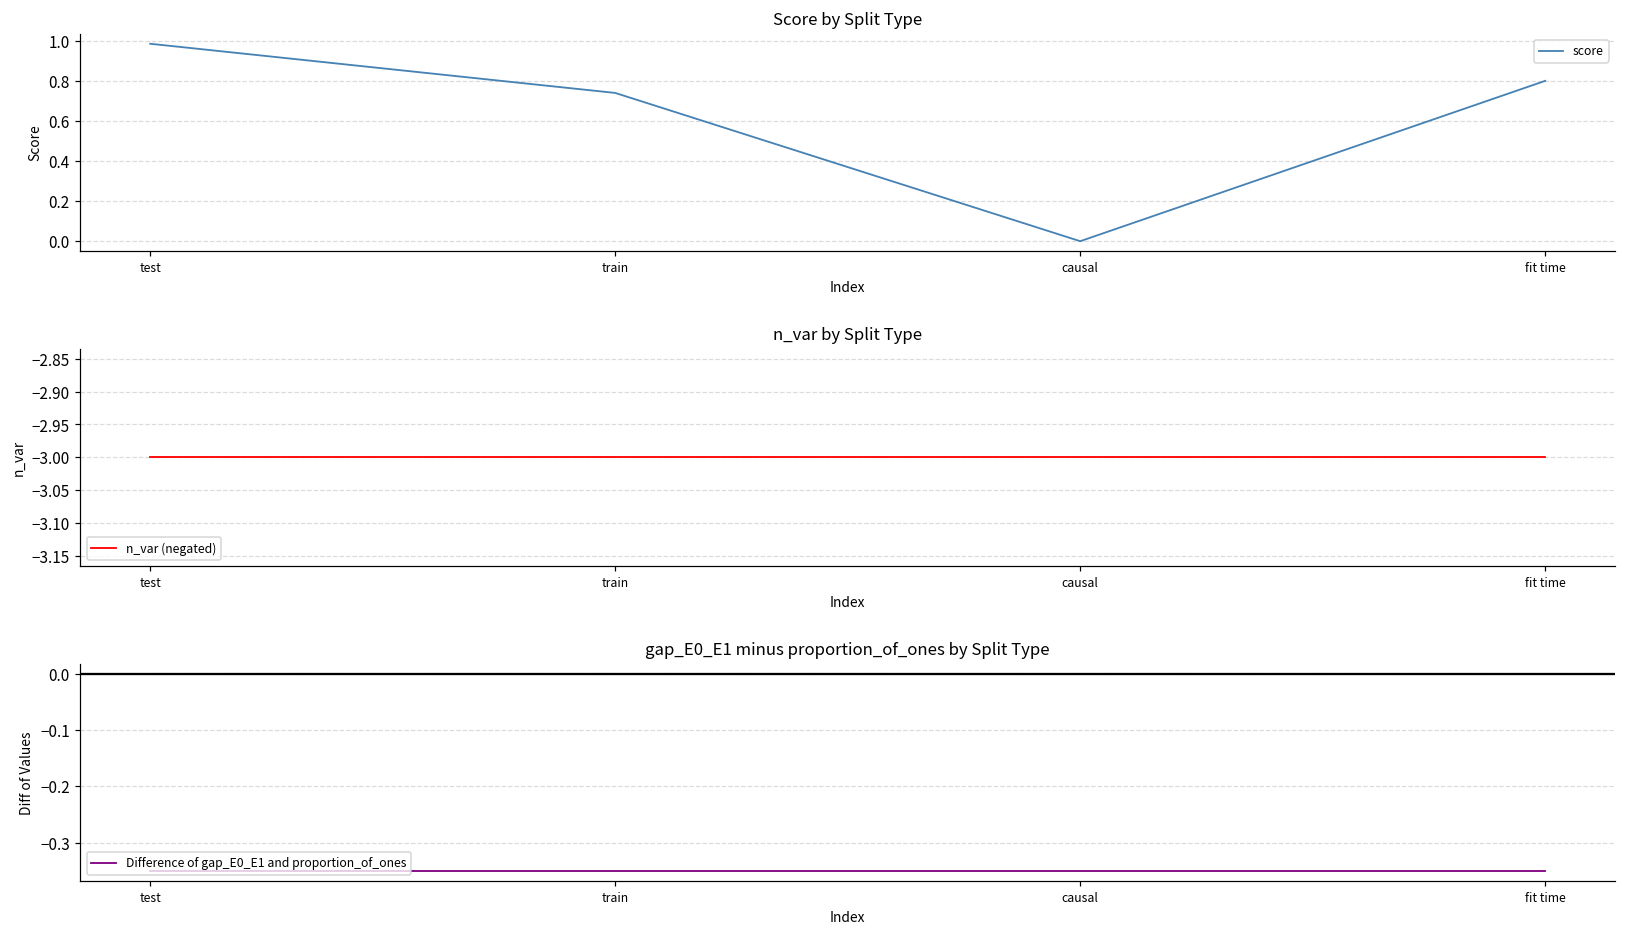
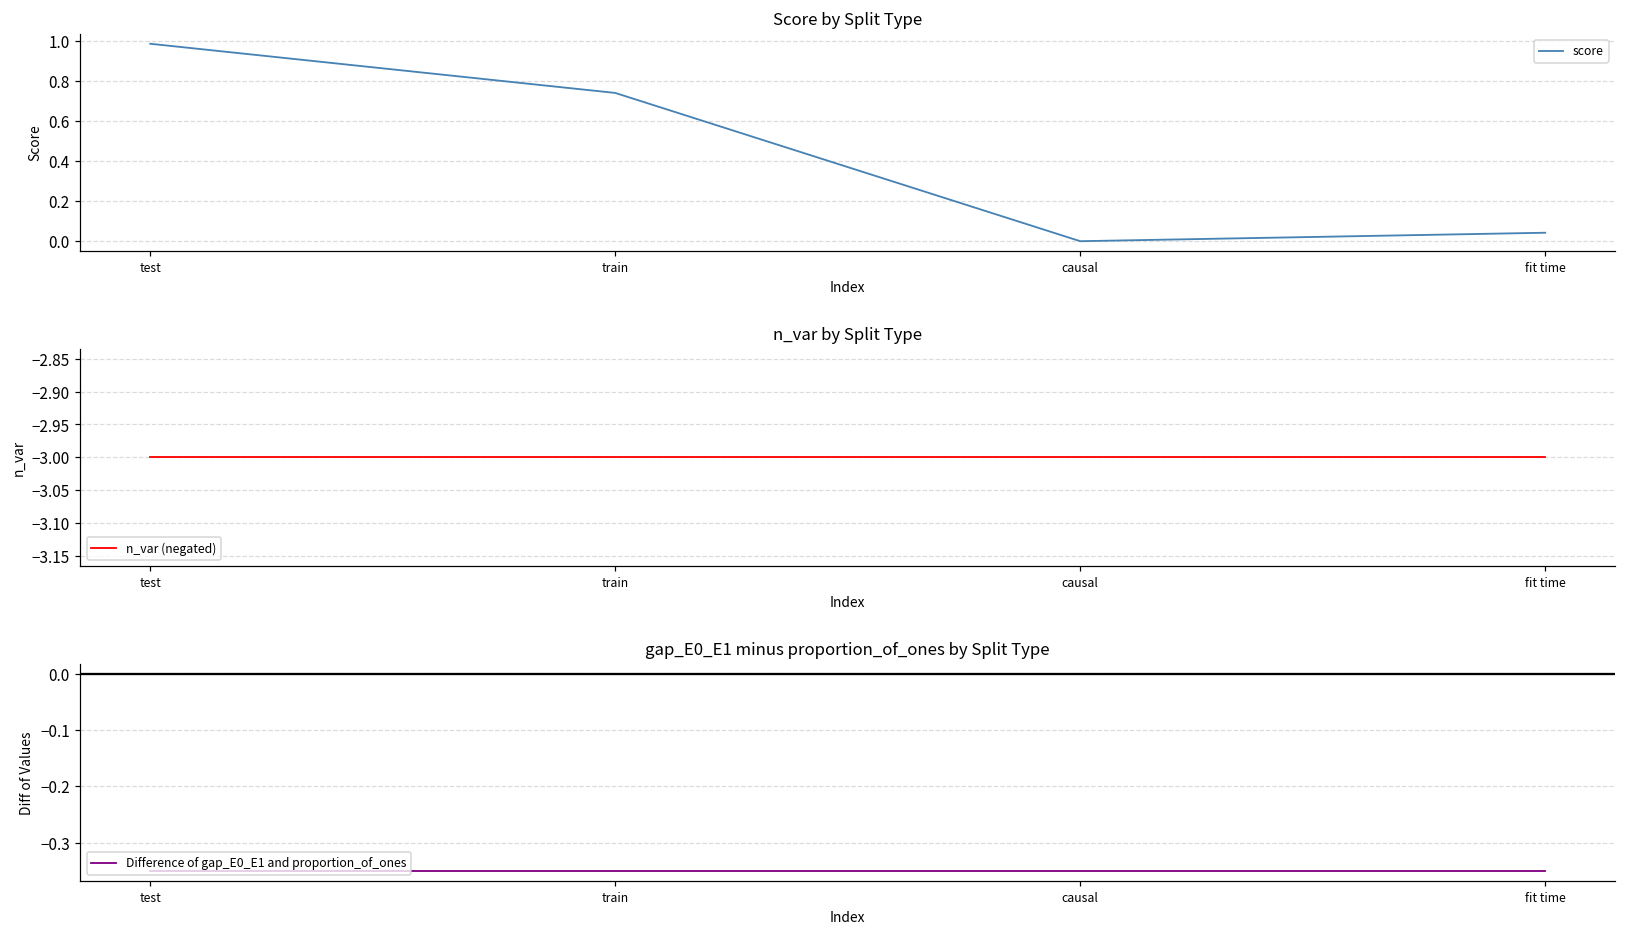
Score by Split Type, fit time: 0.80 -> 0.04
